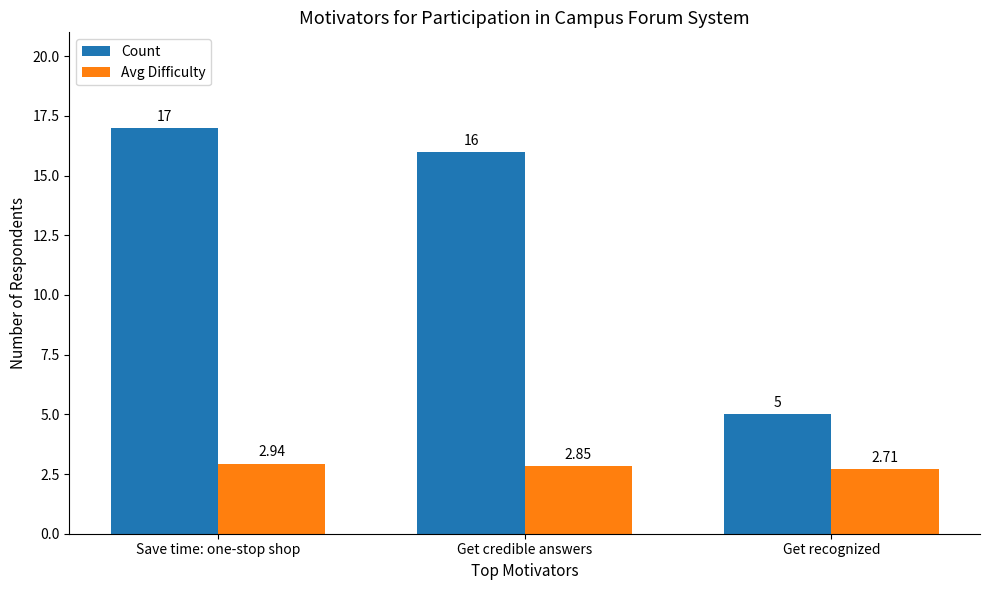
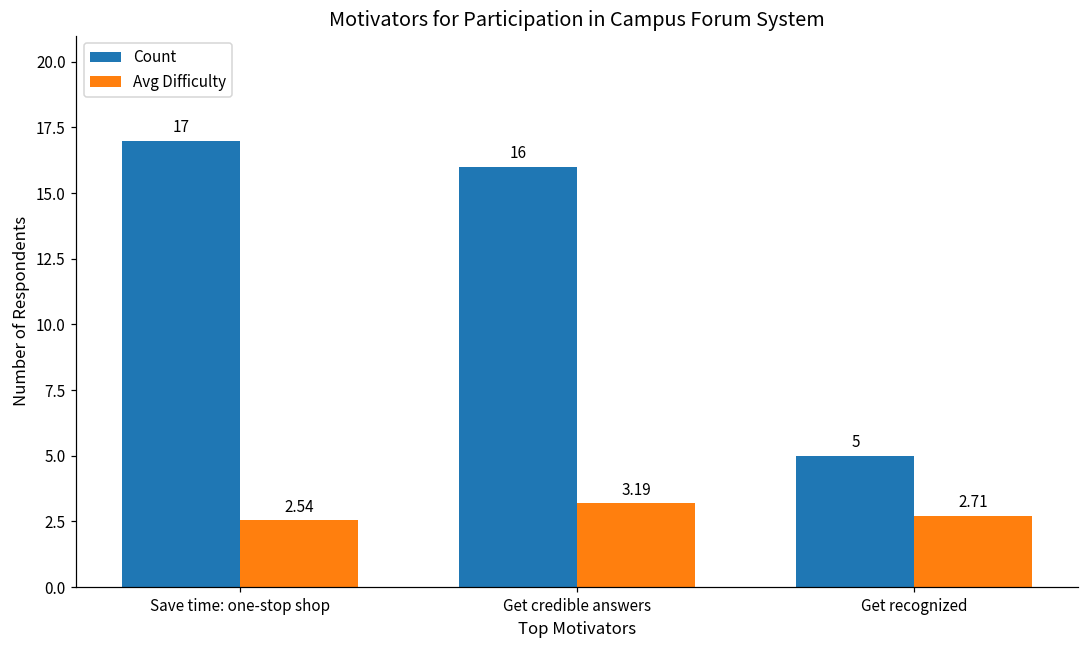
Avg Difficulty, Save time: one-stop shop: 2.94 -> 2.54
Avg Difficulty, Get credible answers: 2.85 -> 3.19
